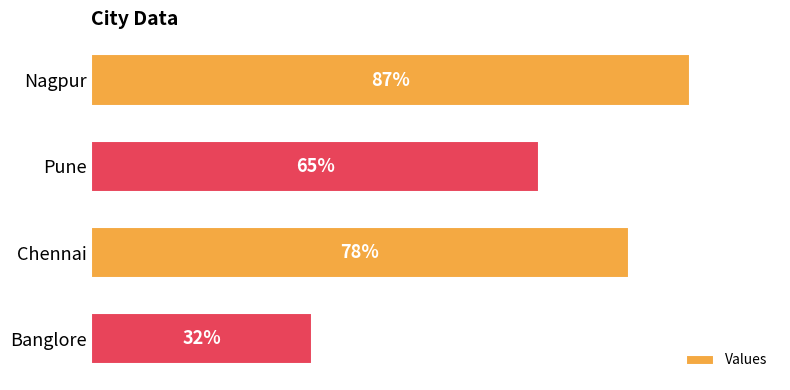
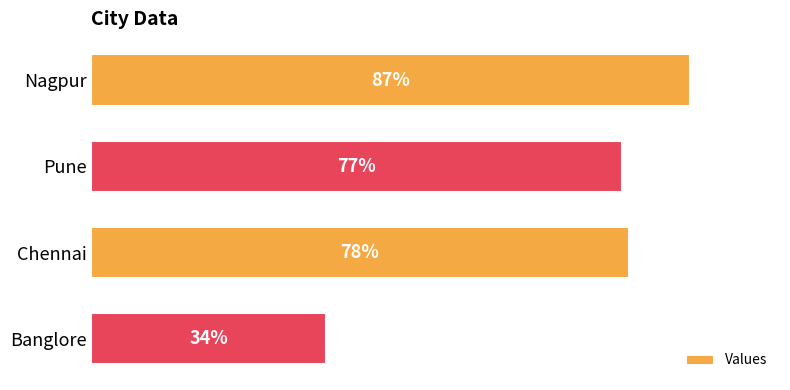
Pune: 65% -> 77%
Banglore: 32% -> 34%
